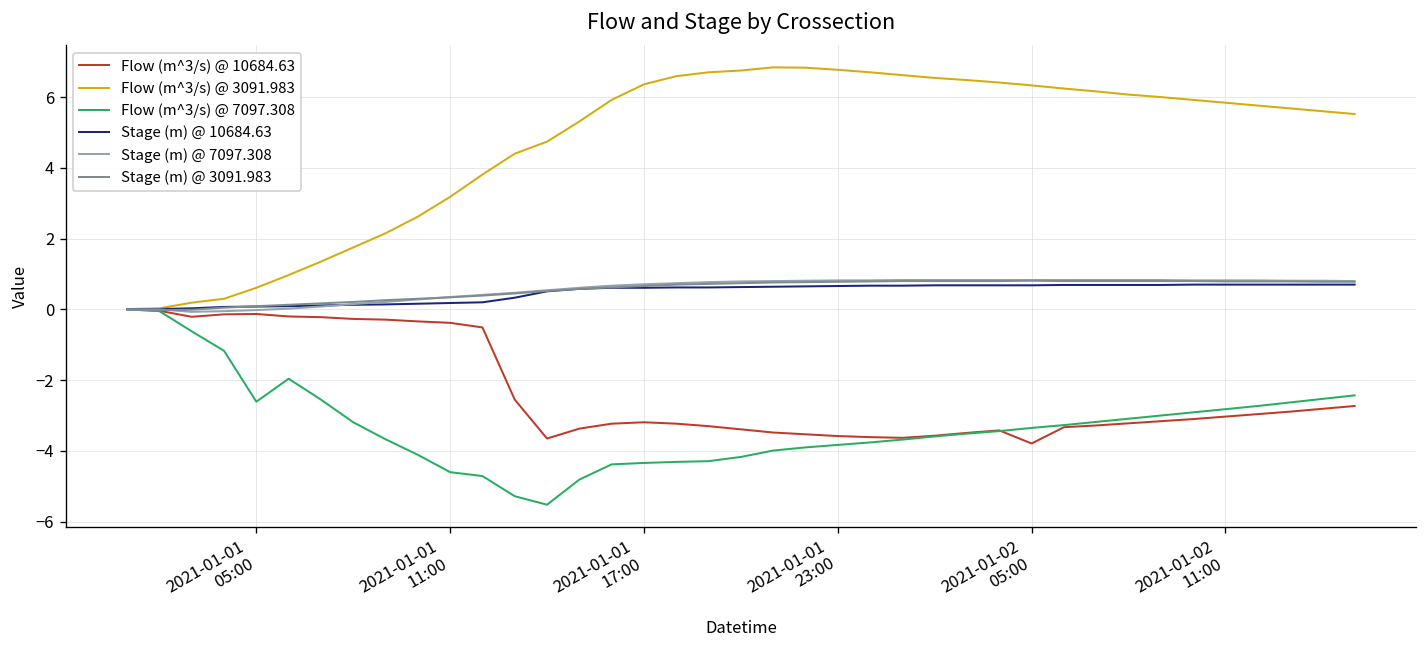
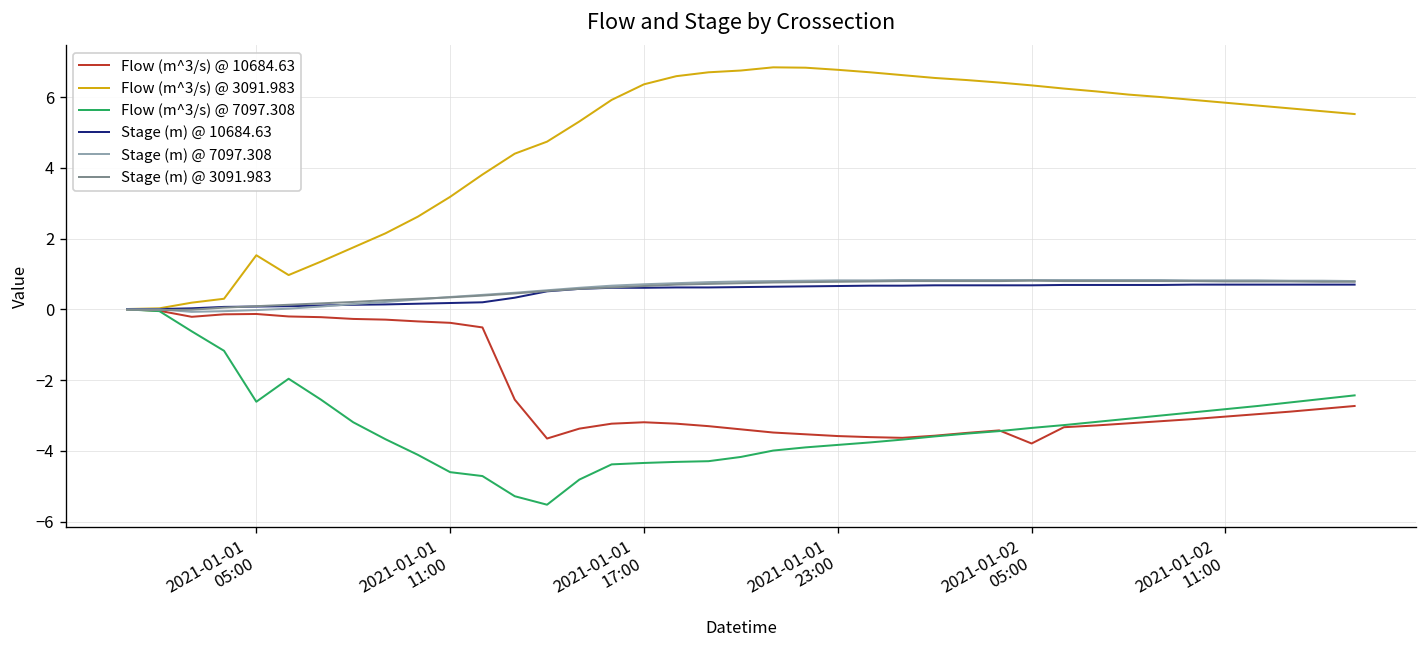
Flow (m^3/s) @ 3091.983, 2021-01-01 05:00: 0.6 -> 1.5
